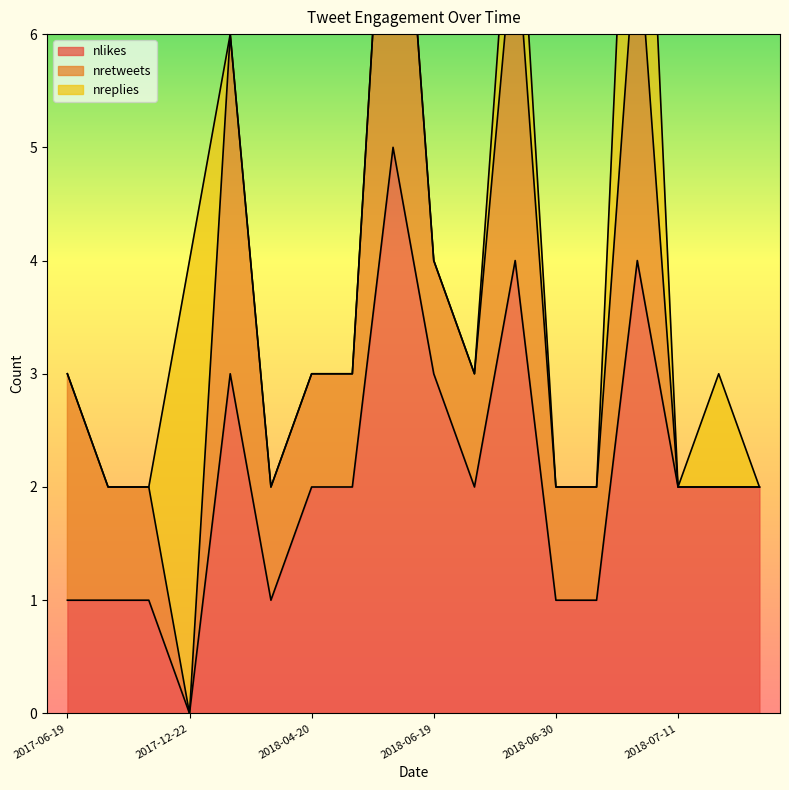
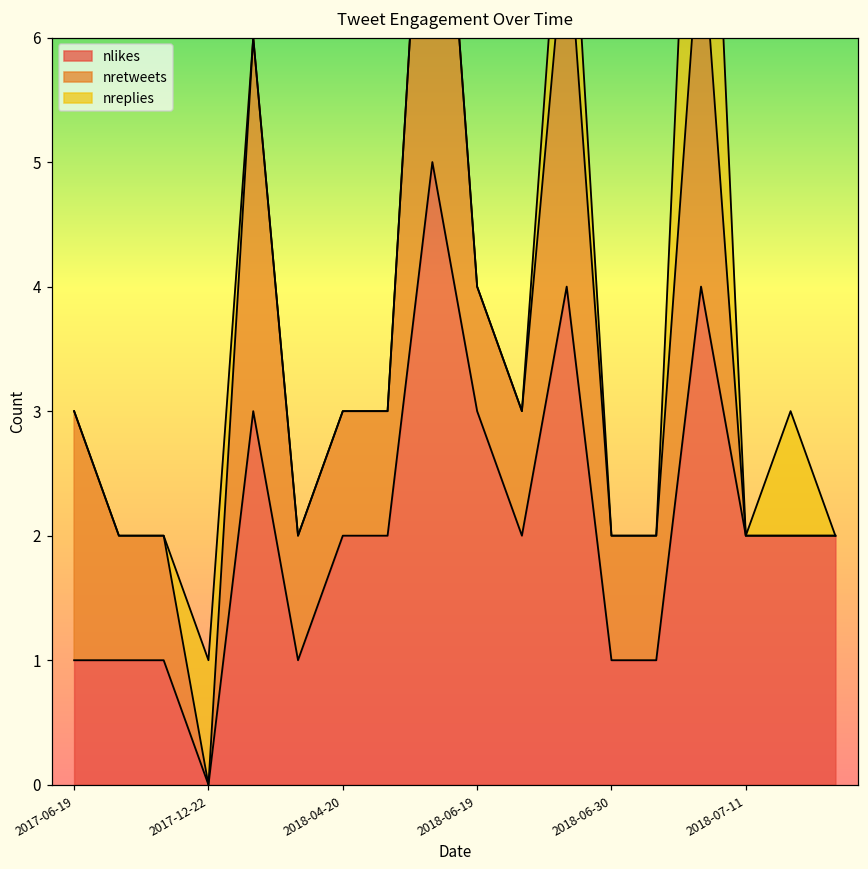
nreplies, 2017-12-22: 4 -> 1
